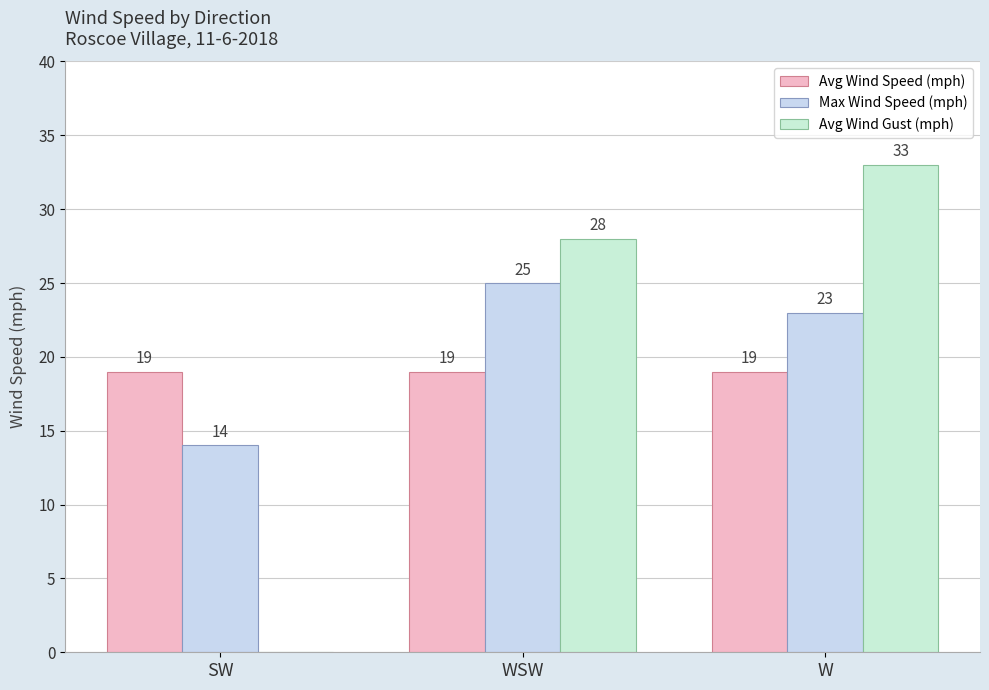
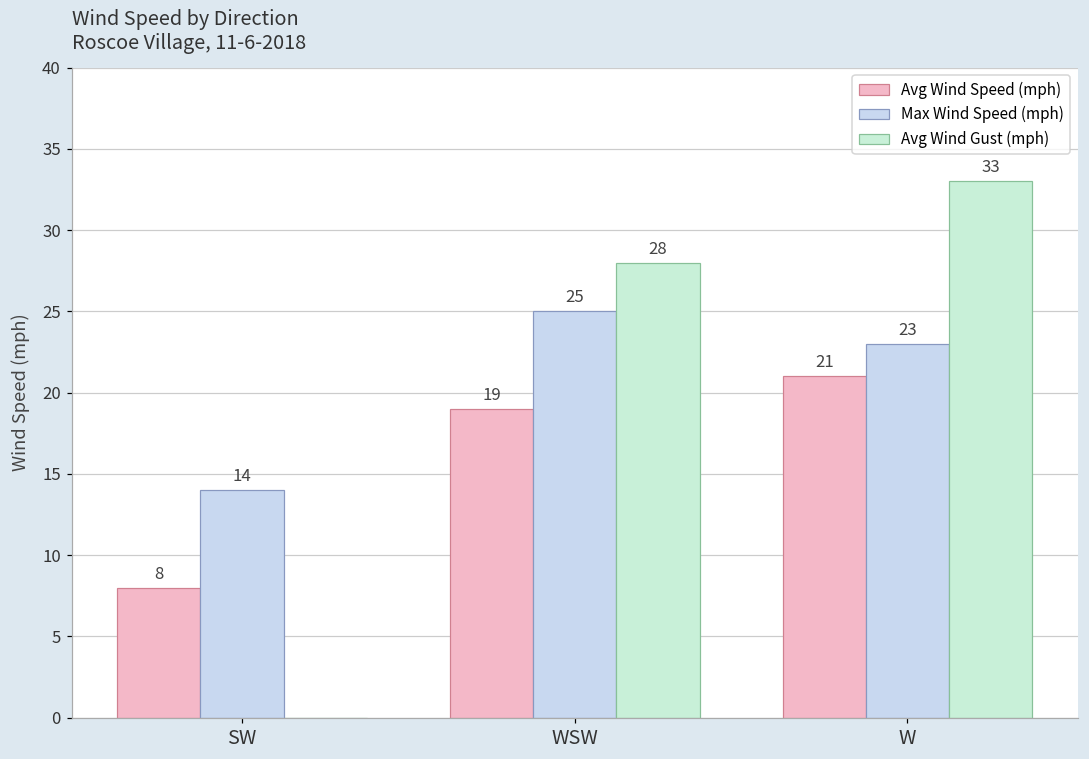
Avg Wind Speed (mph), SW: 19 -> 8
Avg Wind Speed (mph), W: 19 -> 21
